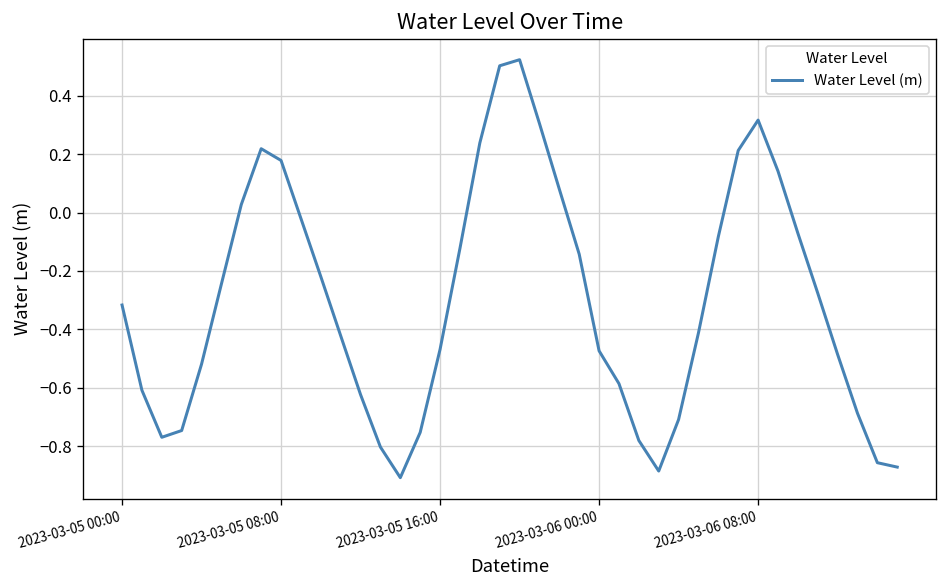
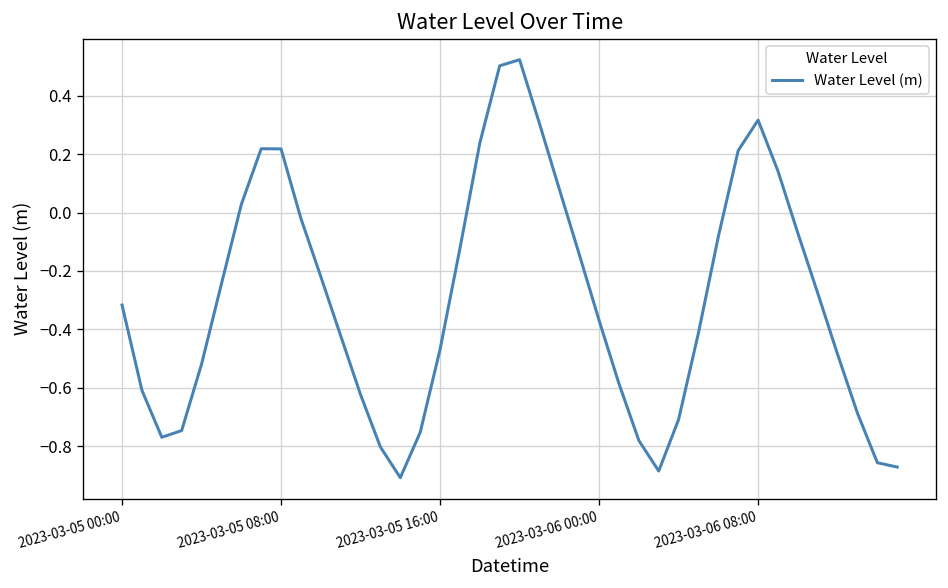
2023-03-05 08:00: 0.18 -> 0.22
2023-03-06 00:00: -0.47 -> -0.37
